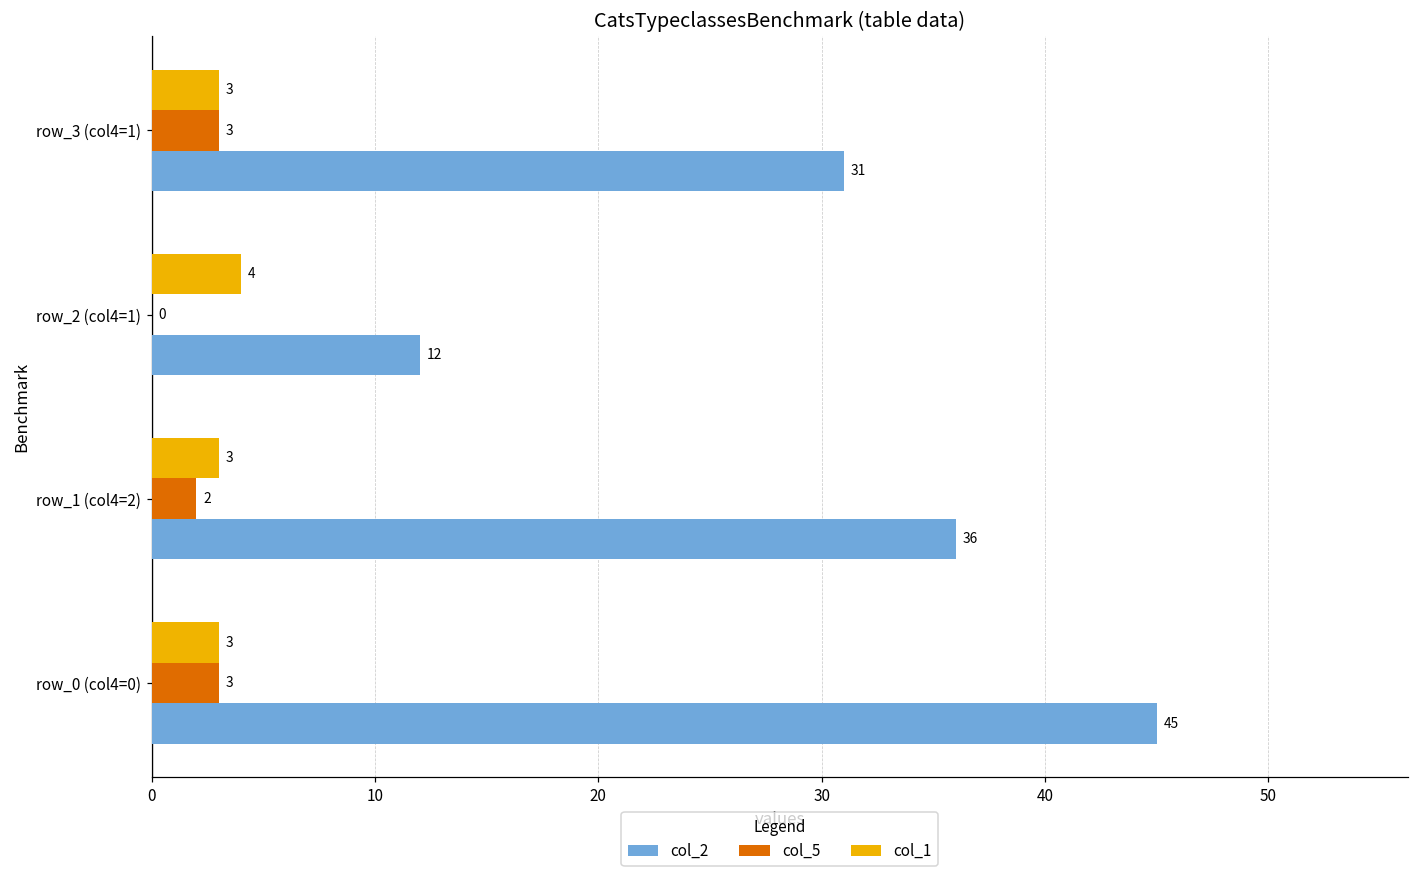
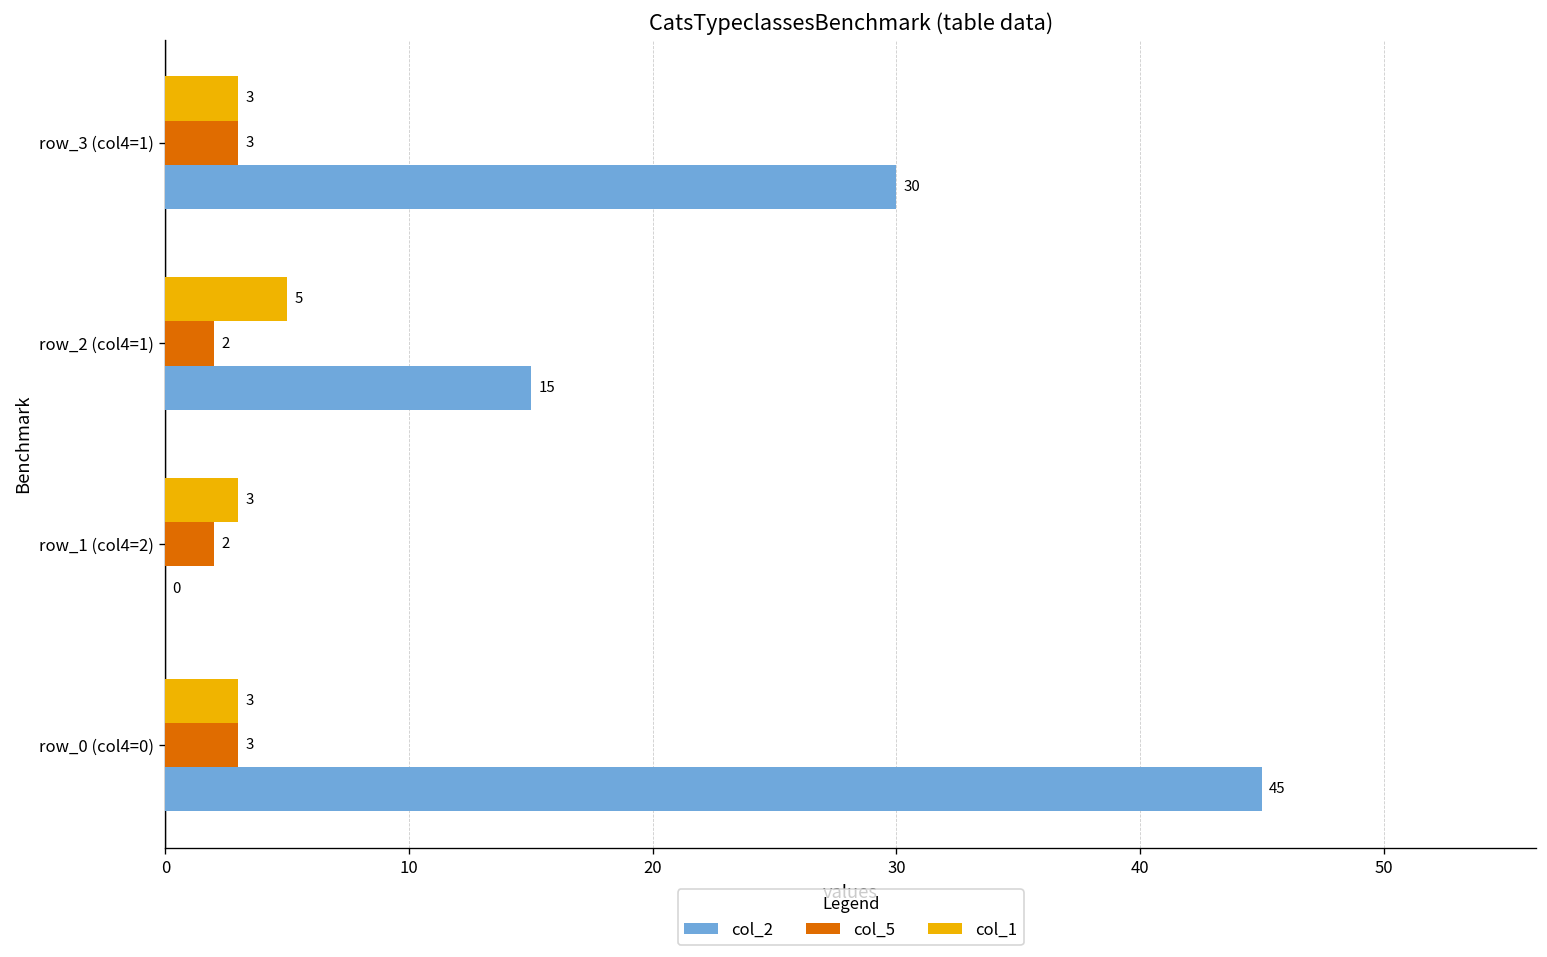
col_2, row_3 (col4=1): 31 -> 30
col_1, row_2 (col4=1): 4 -> 5
col_5, row_2 (col4=1): 0 -> 2
col_2, row_2 (col4=1): 12 -> 15
col_2, row_1 (col4=2): 36 -> 0
